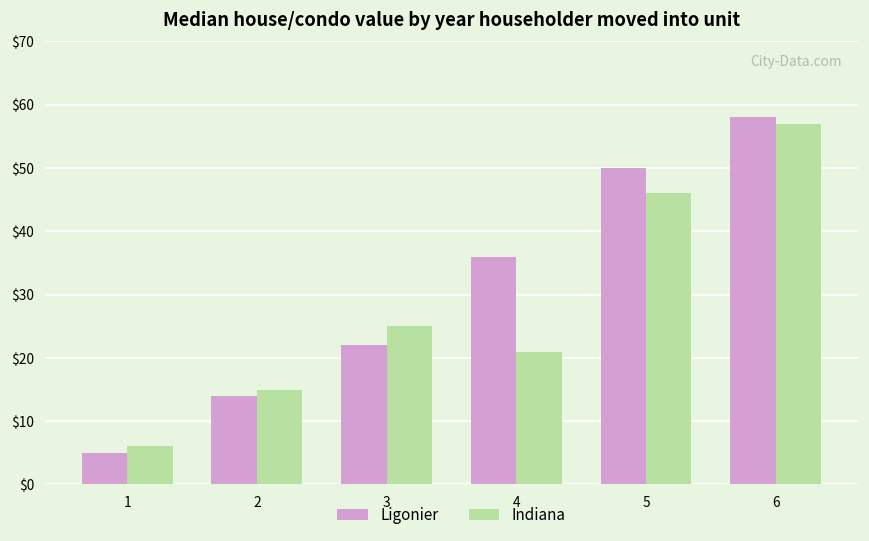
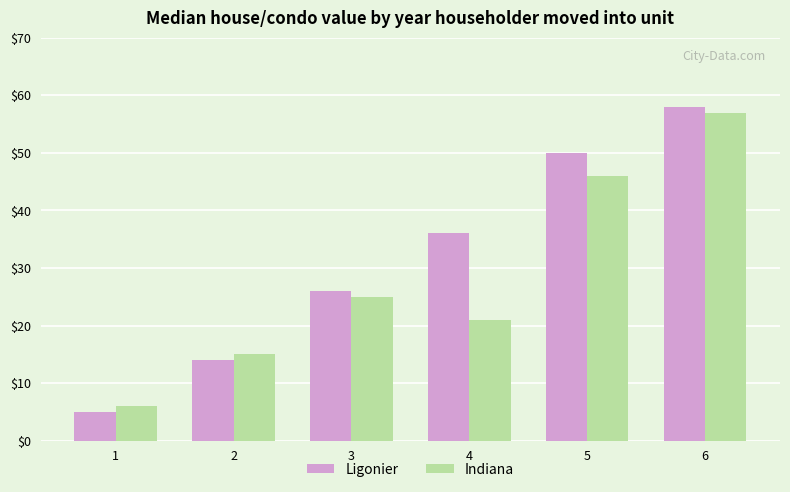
Ligonier, 3: $22 -> $26
